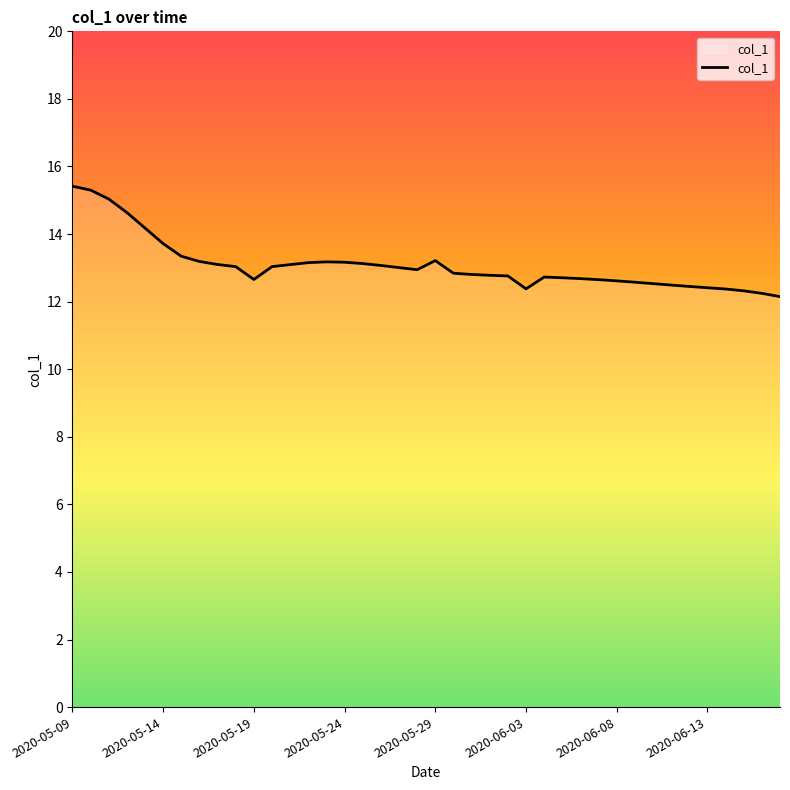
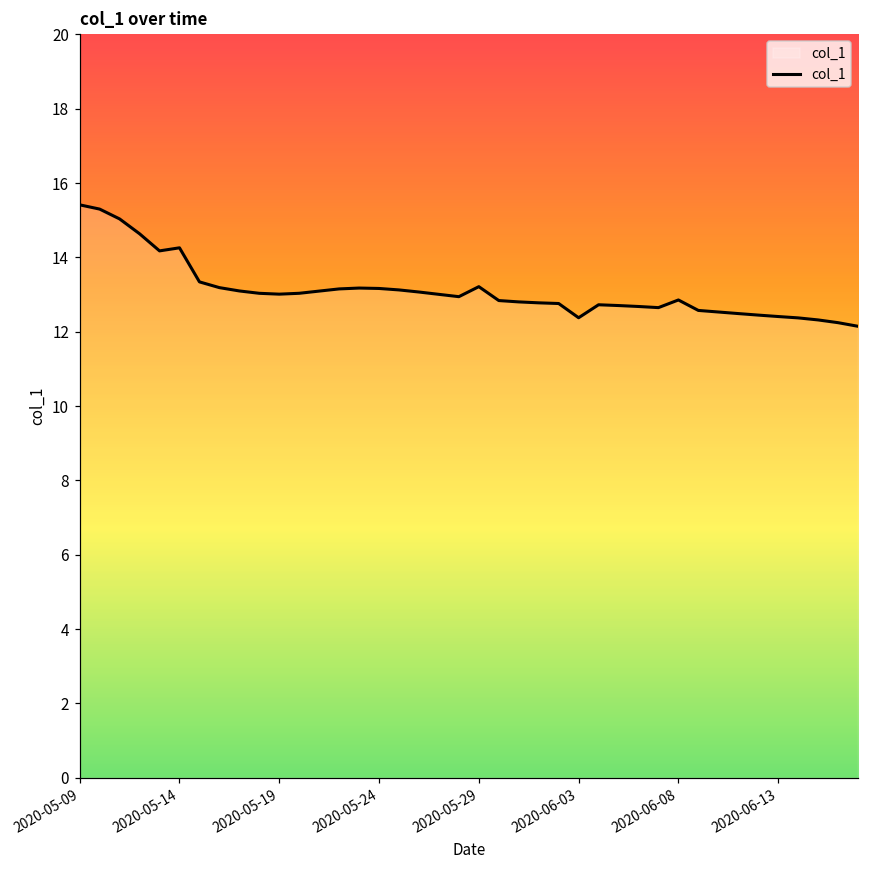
2020-05-14: 13.7 -> 14.3
2020-05-19: 12.7 -> 13.0
2020-06-08: 12.6 -> 12.9
